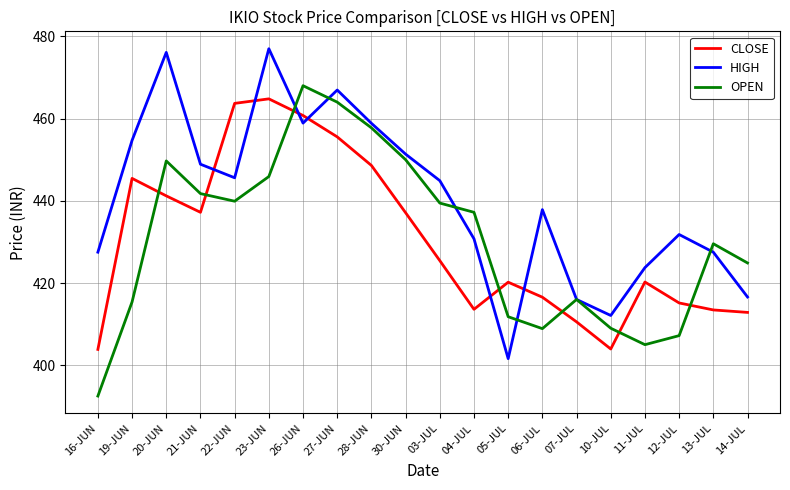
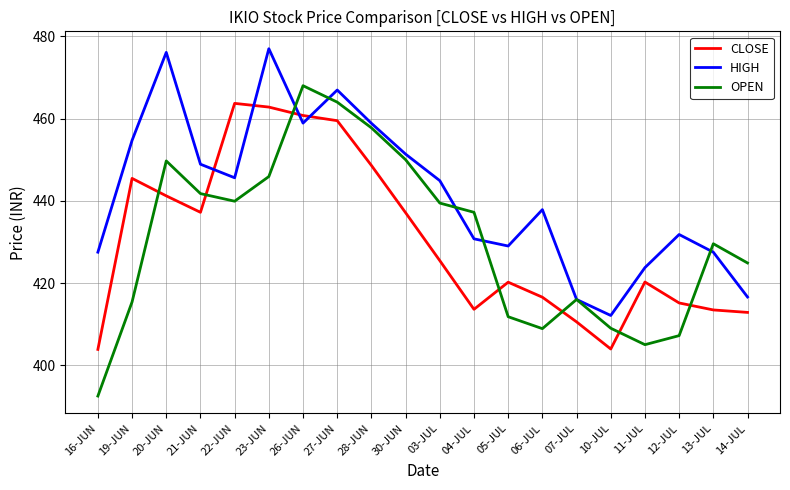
CLOSE, 23-JUN: 465 -> 463
CLOSE, 27-JUN: 456 -> 459
HIGH, 05-JUL: 402 -> 429
